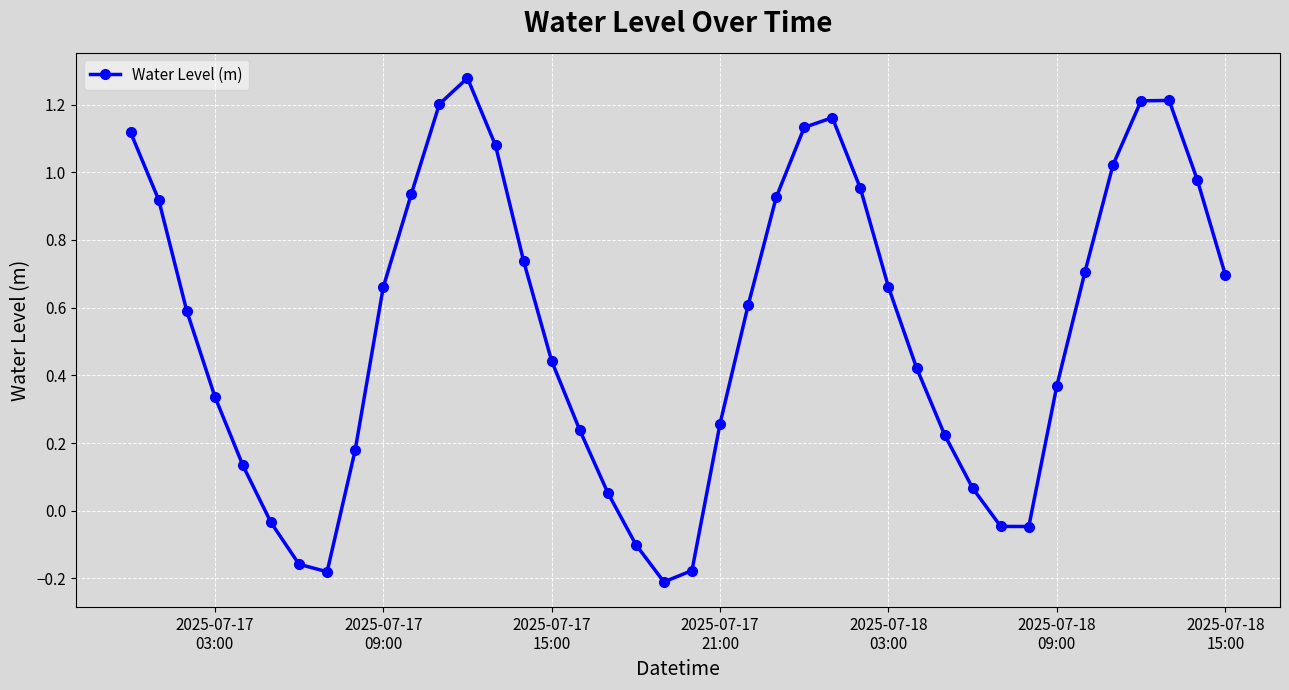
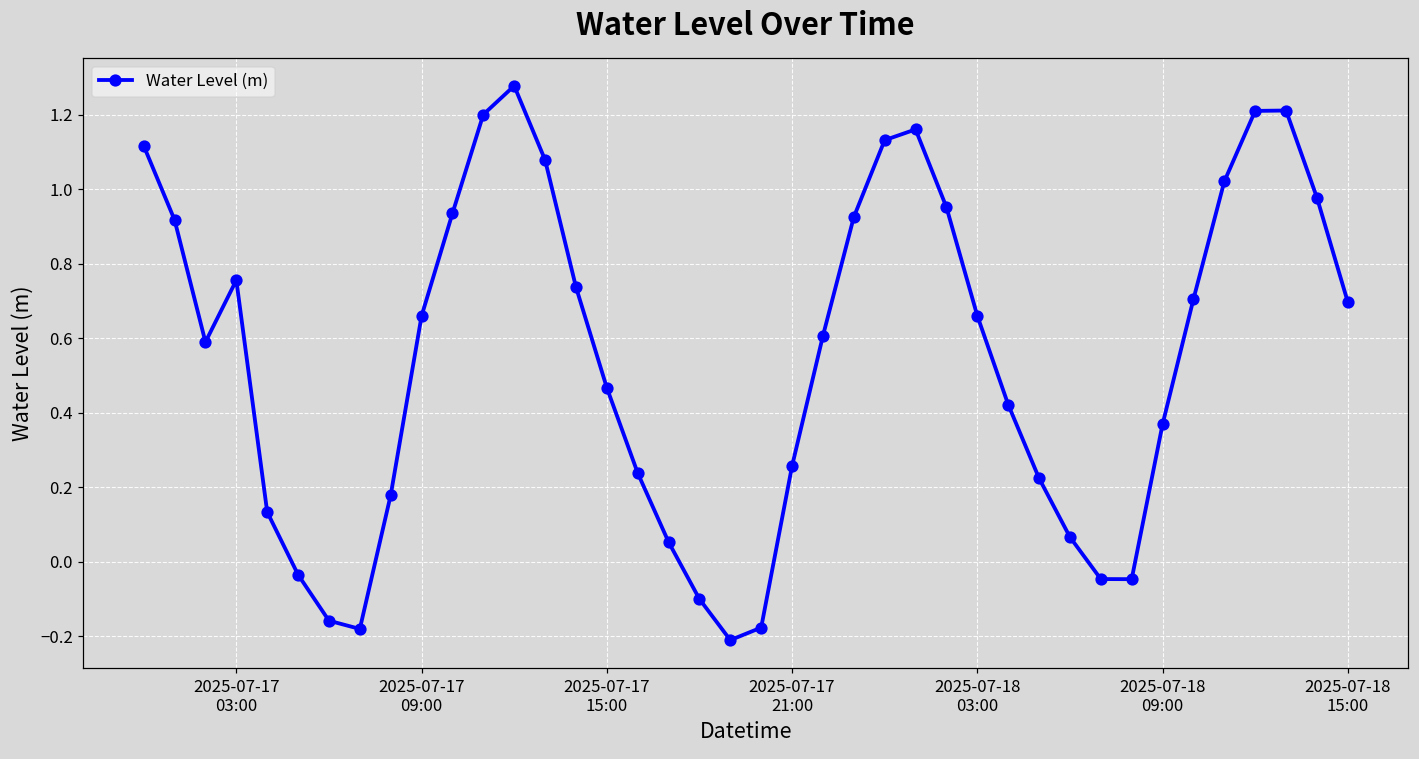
2025-07-17 03:00: 0.34 -> 0.76
2025-07-17 15:00: 0.44 -> 0.47
